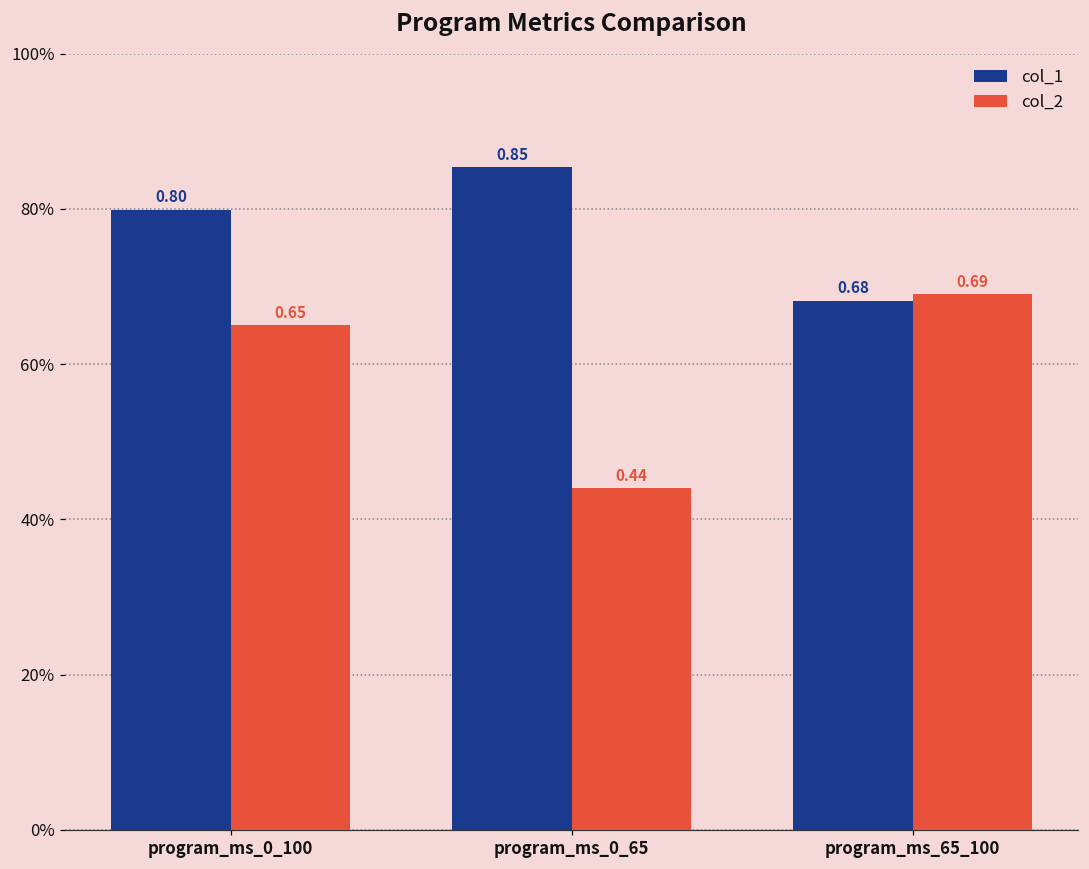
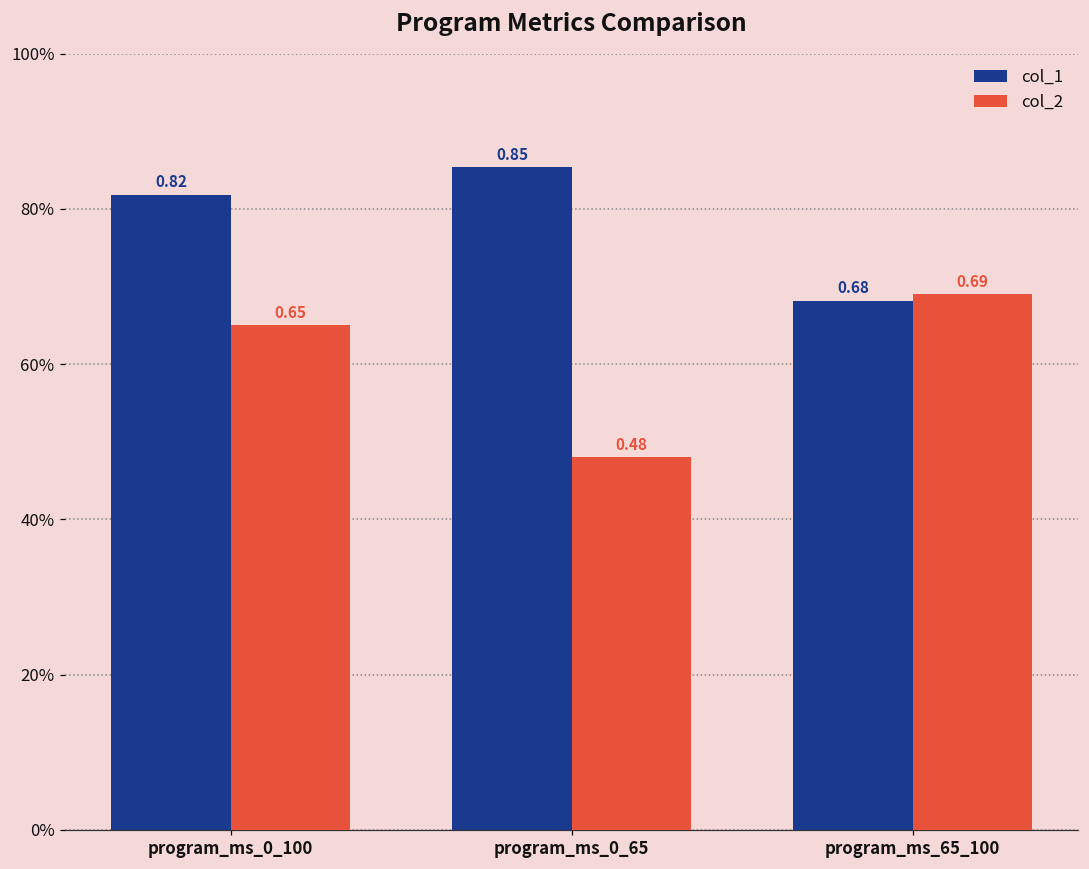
col_1, program_ms_0_100: 0.80 -> 0.82
col_2, program_ms_0_65: 0.44 -> 0.48
